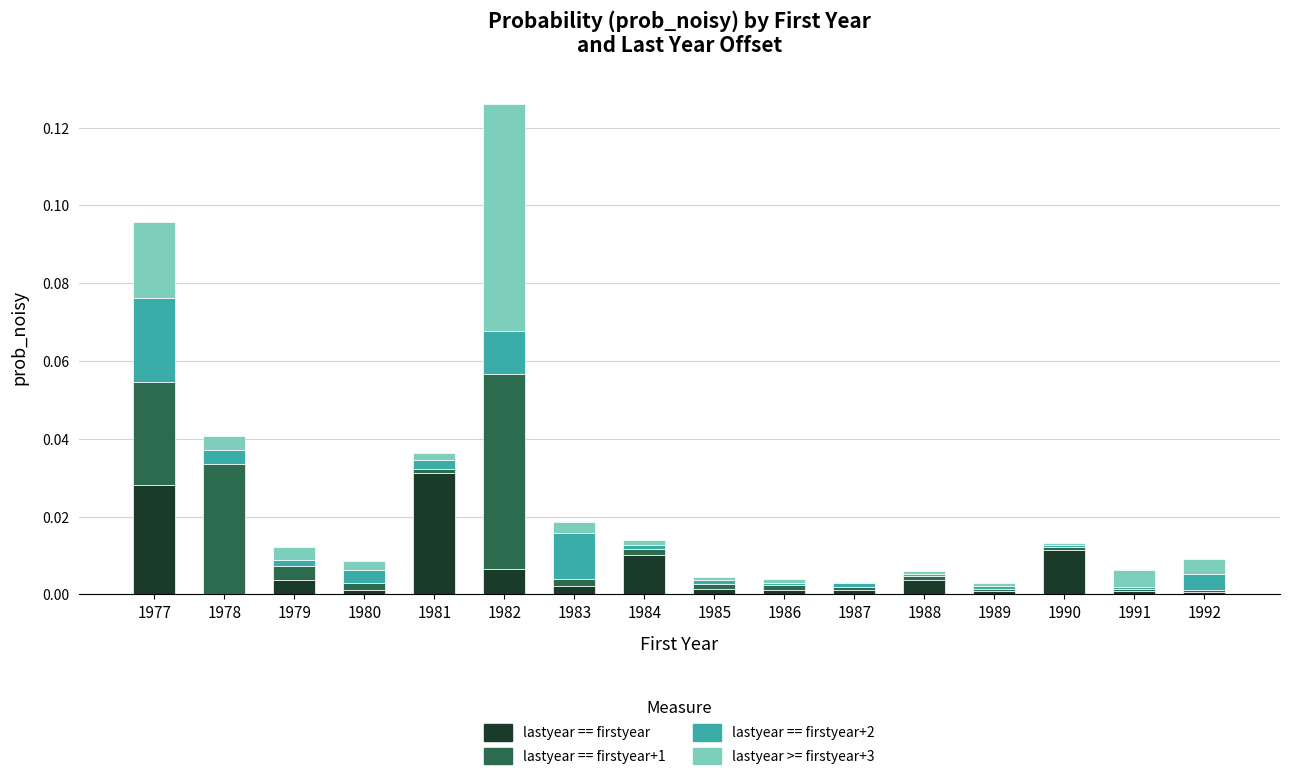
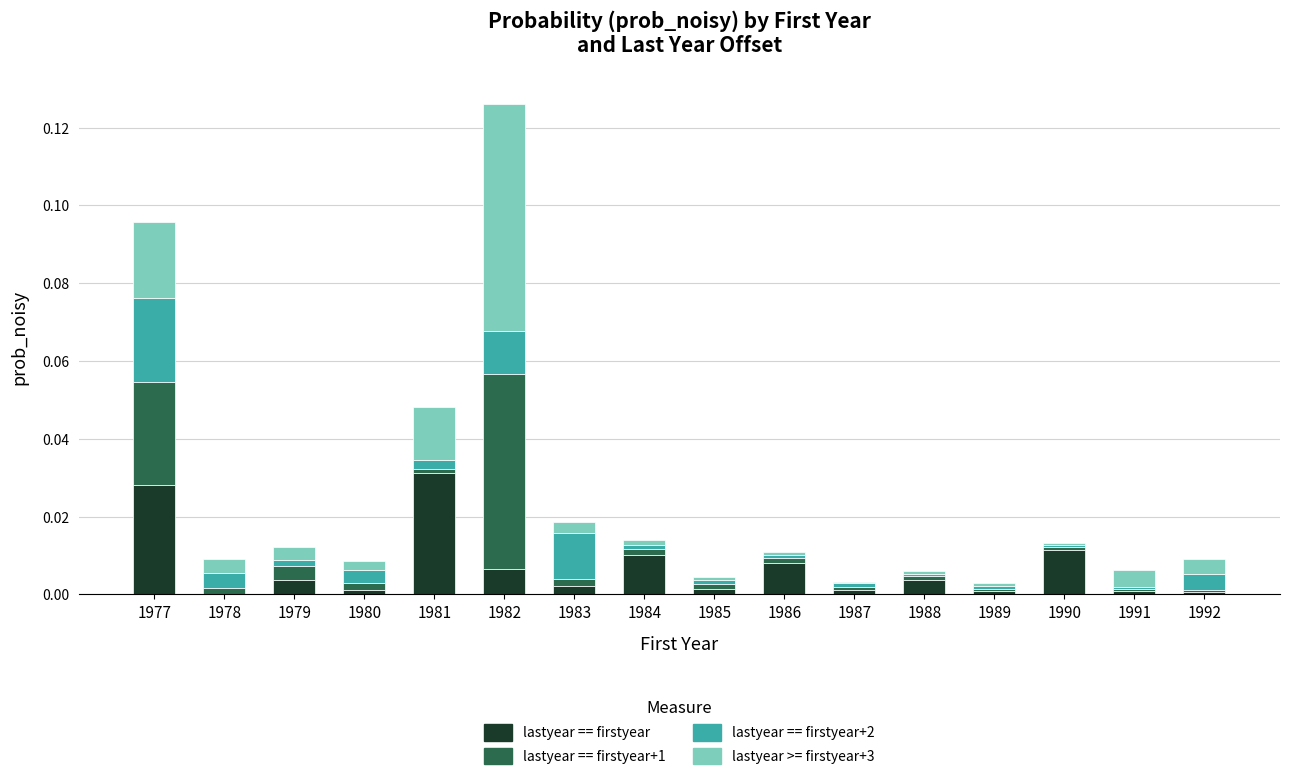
lastyear == firstyear+1, 1978: 0.033 -> 0.002
lastyear >= firstyear+3, 1981: 0.002 -> 0.014
lastyear == firstyear, 1986: 0.001 -> 0.008
